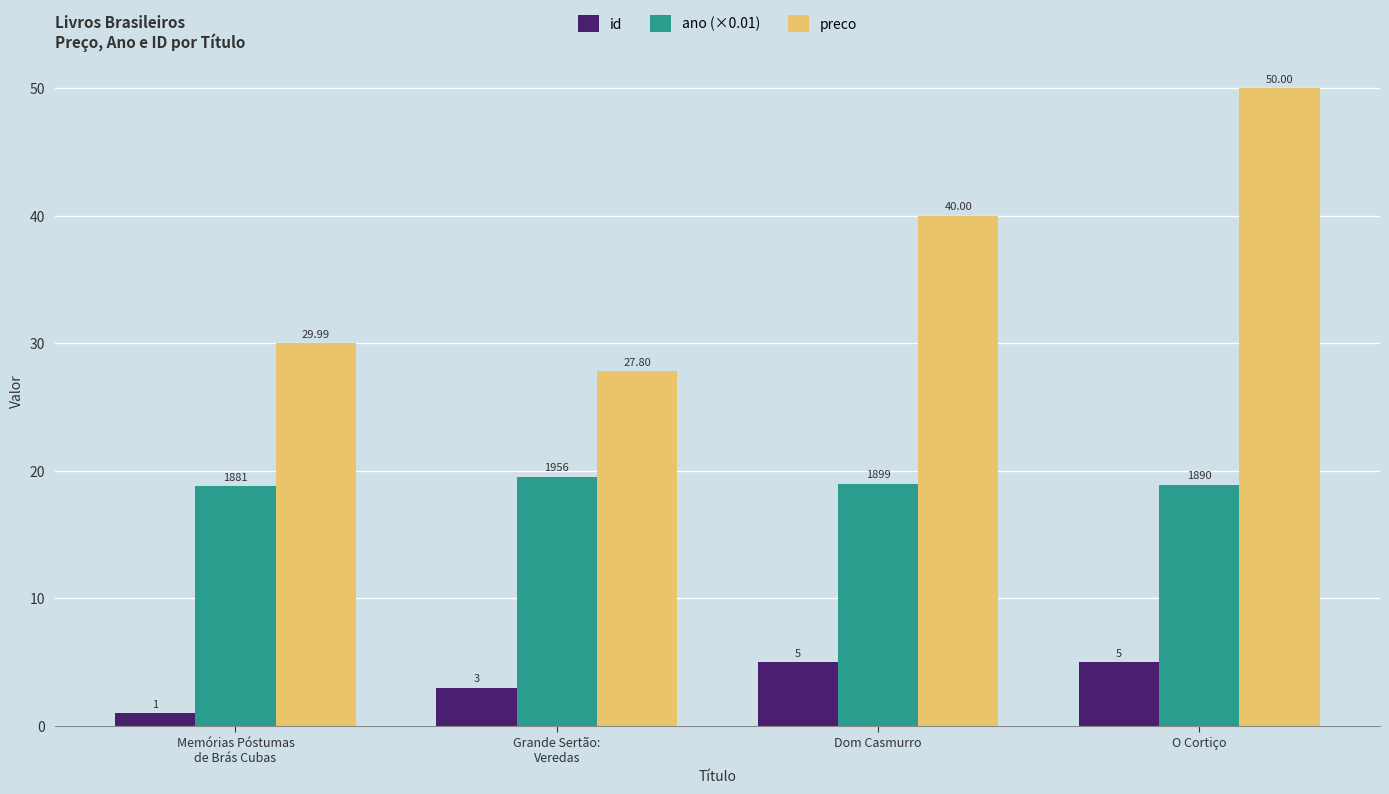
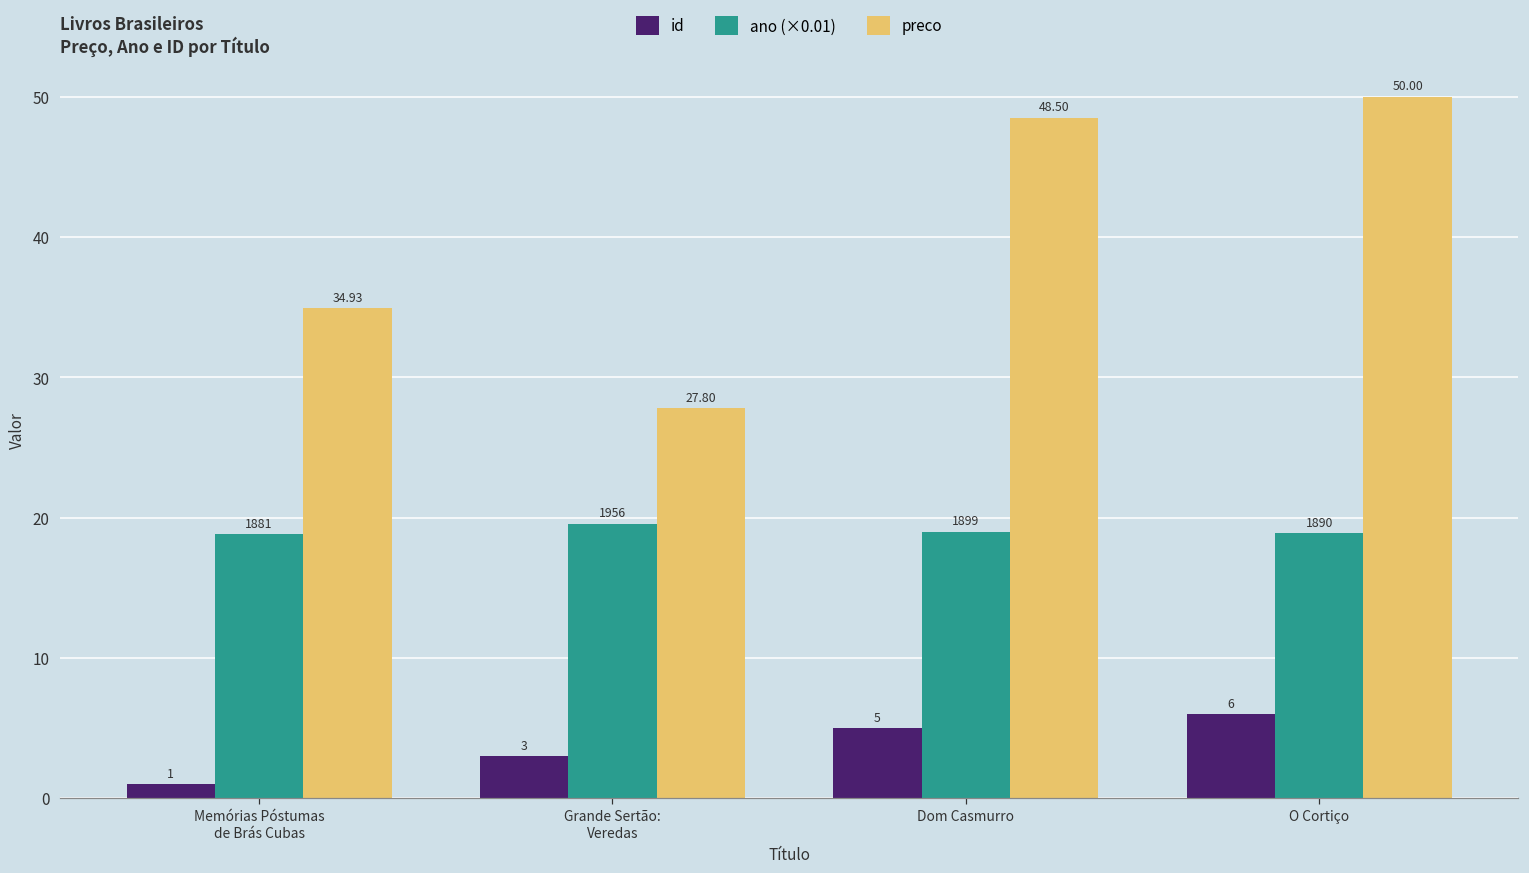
preco, Memórias Póstumas de Brás Cubas: 29.99 -> 34.93
preco, Dom Casmurro: 40.00 -> 48.50
id, O Cortiço: 5 -> 6
